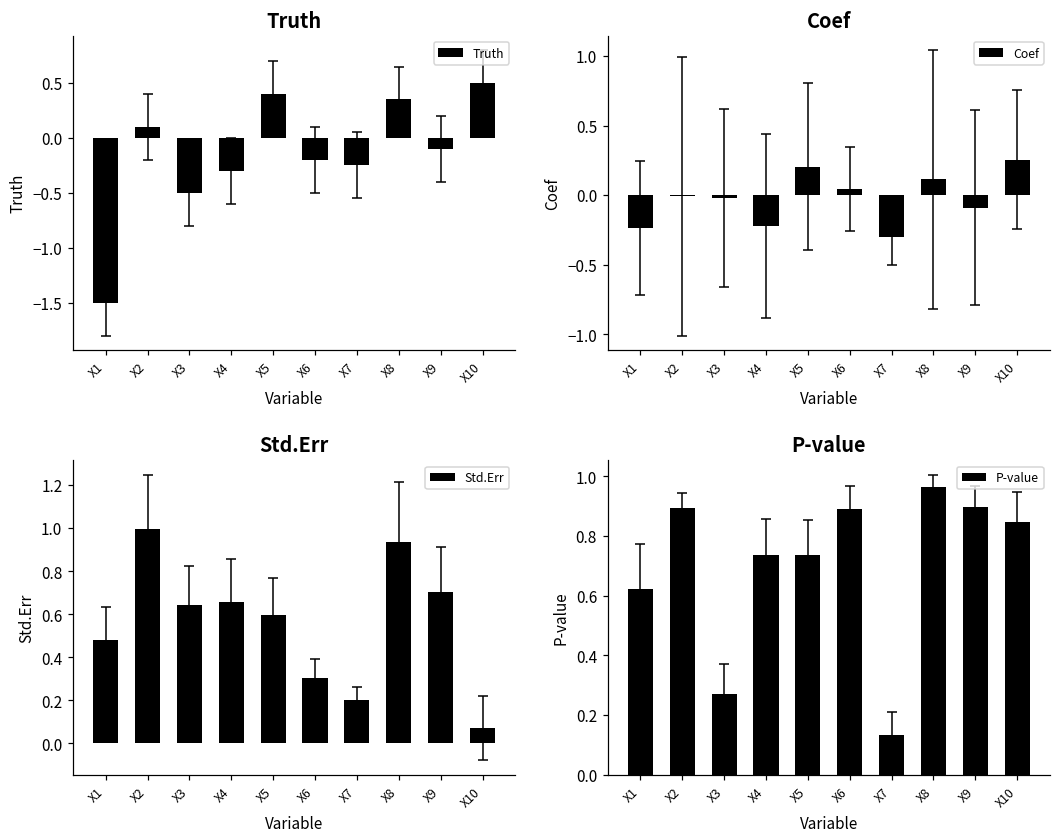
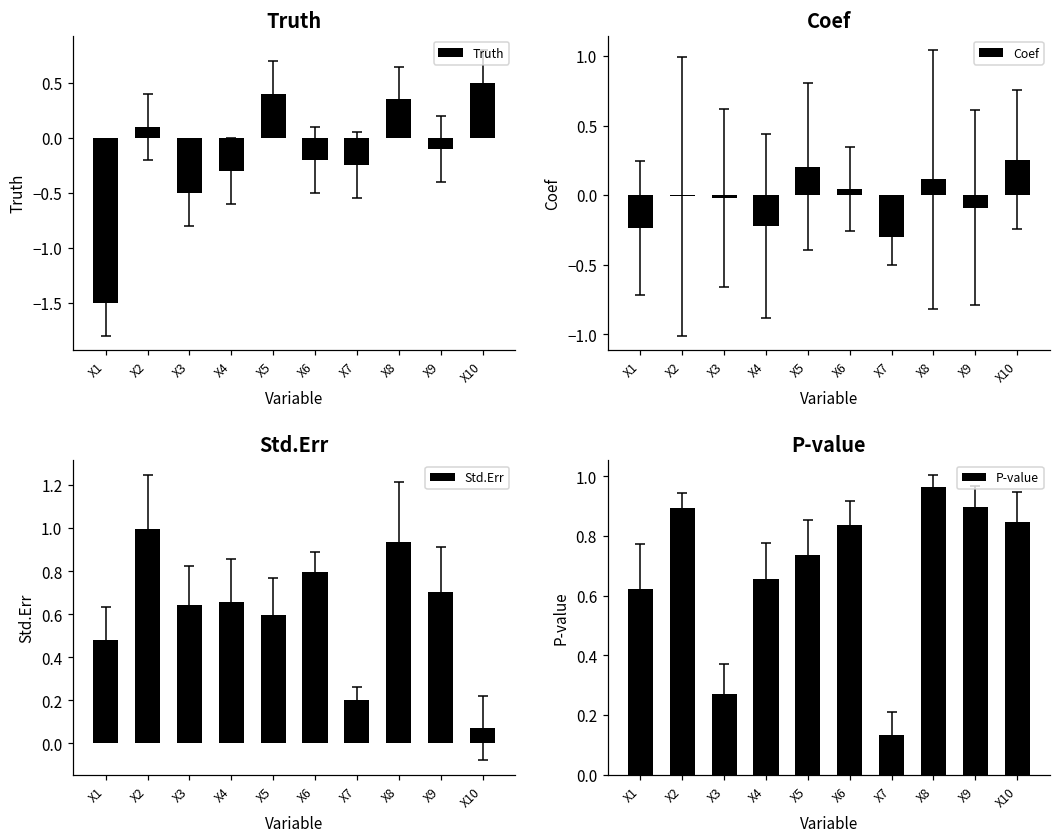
Std.Err, Std.Err, X6: 0.30 -> 0.80
P-value, P-value, X4: 0.74 -> 0.66
P-value, P-value, X6: 0.89 -> 0.84
